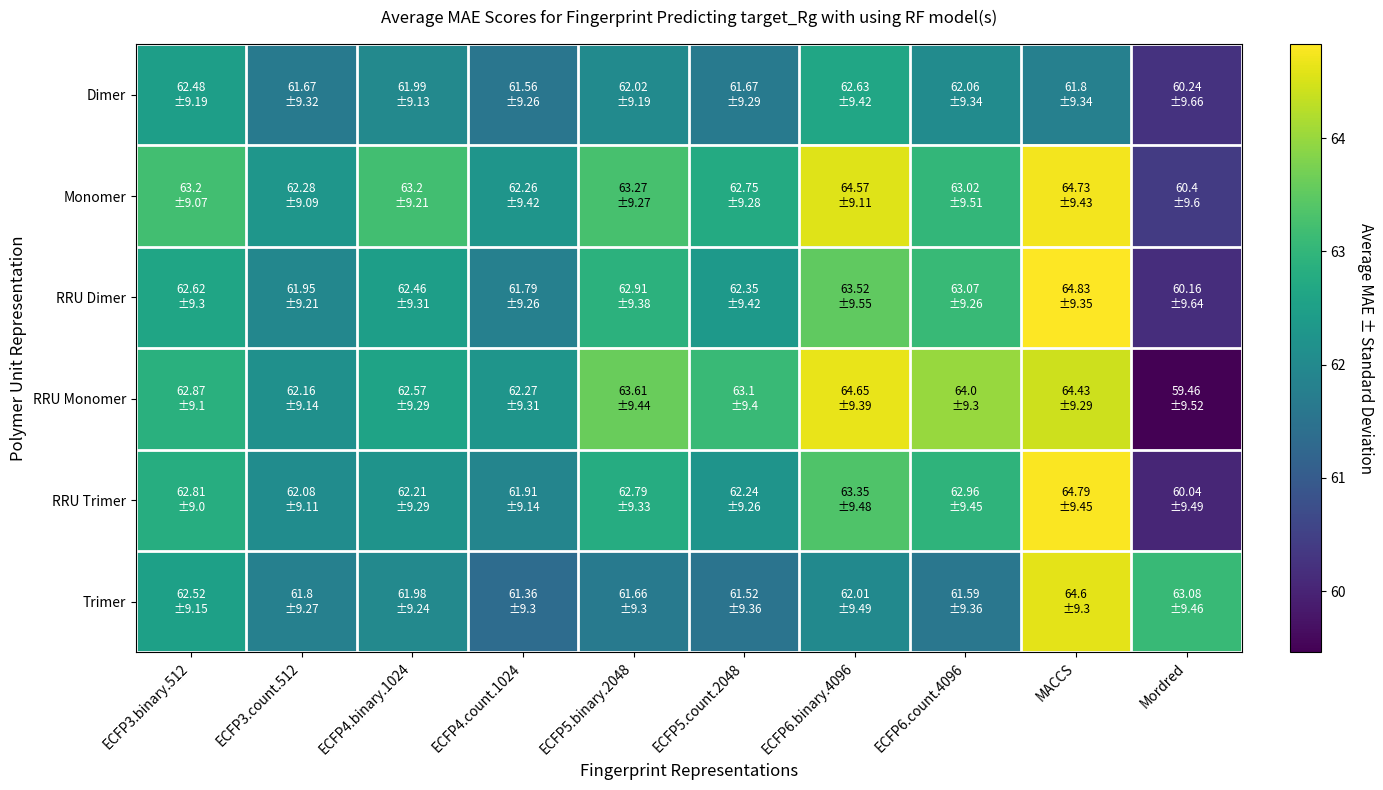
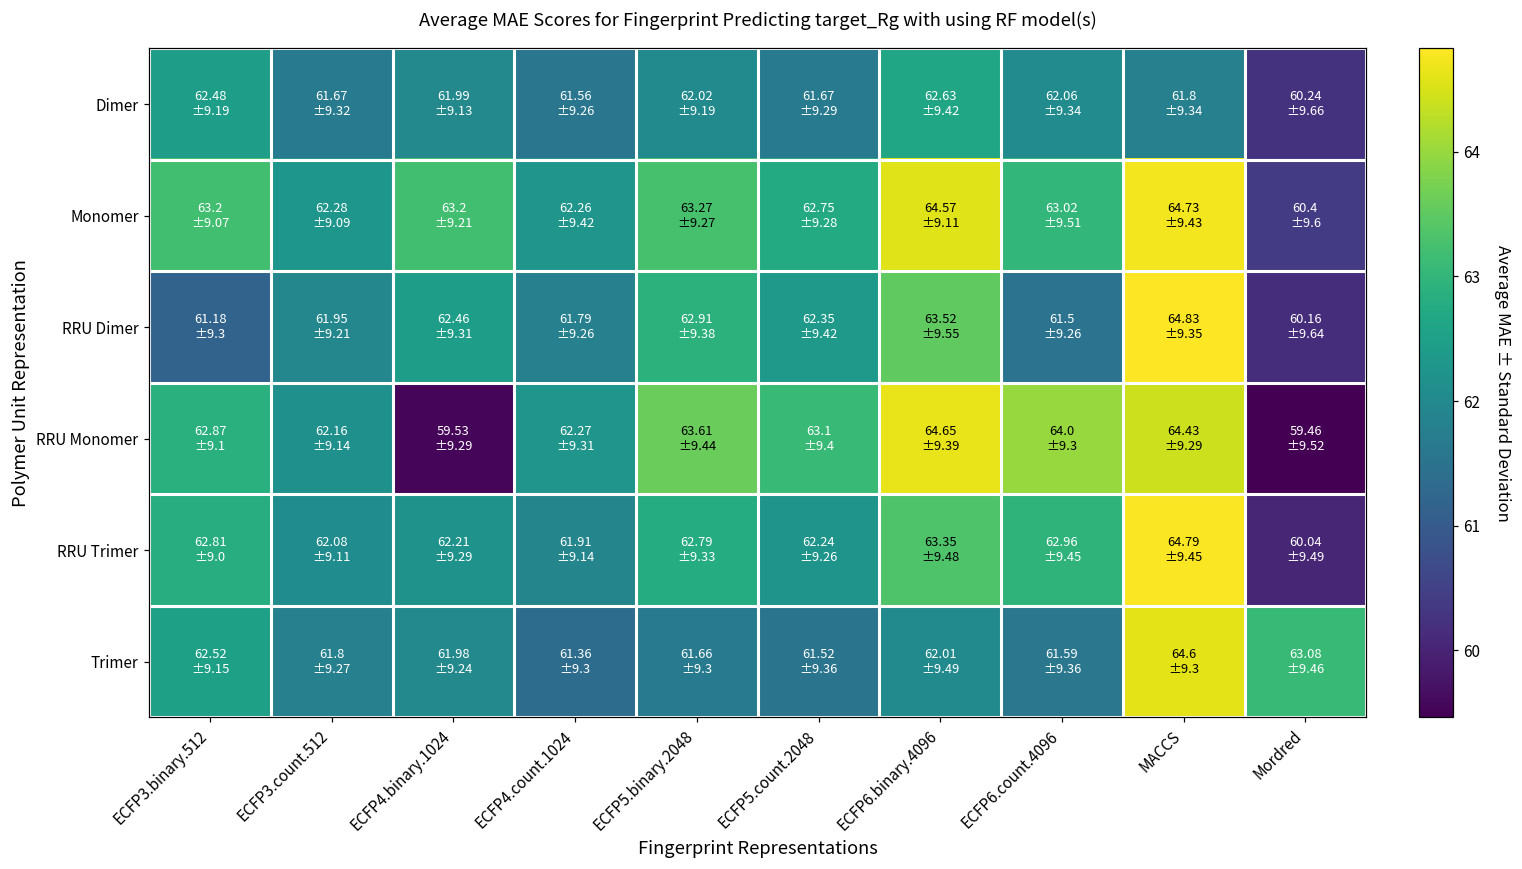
RRU Dimer, ECFP3.binary.512: 62.62 -> 61.18
RRU Dimer, ECFP6.count.4096: 63.07 -> 61.5
RRU Monomer, ECFP4.binary.1024: 62.57 -> 59.53
